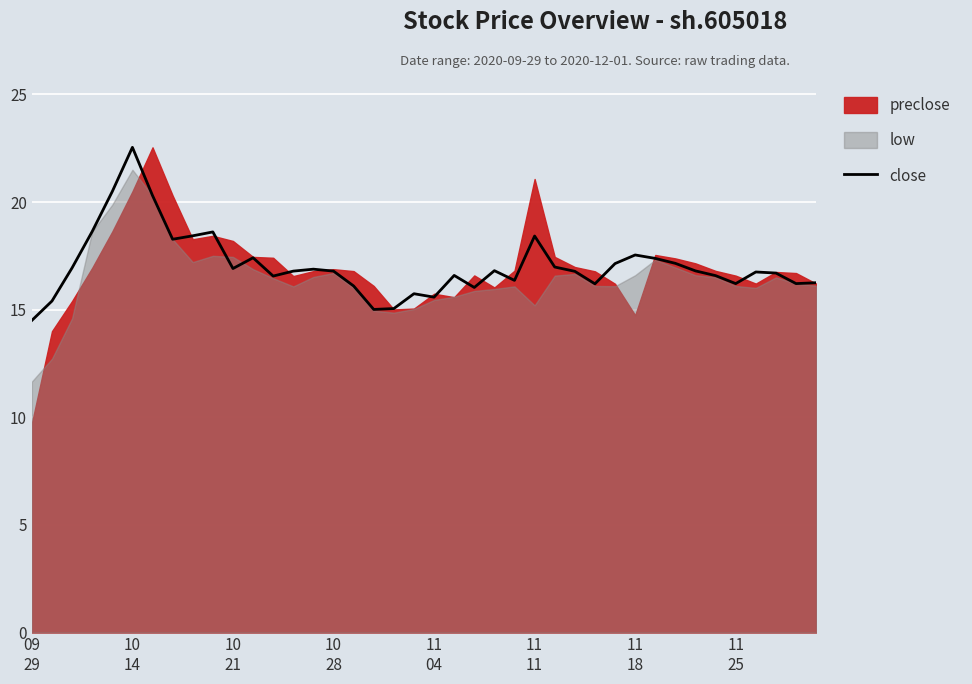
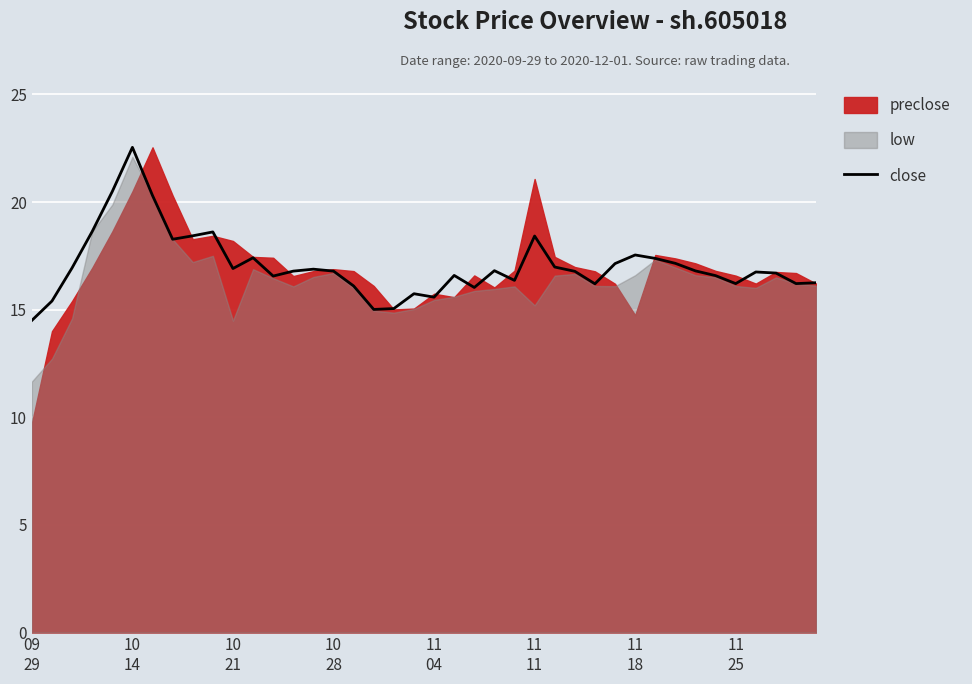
low, 10 14: 21.5 -> 22.1
low, 10 21: 17.5 -> 14.5
